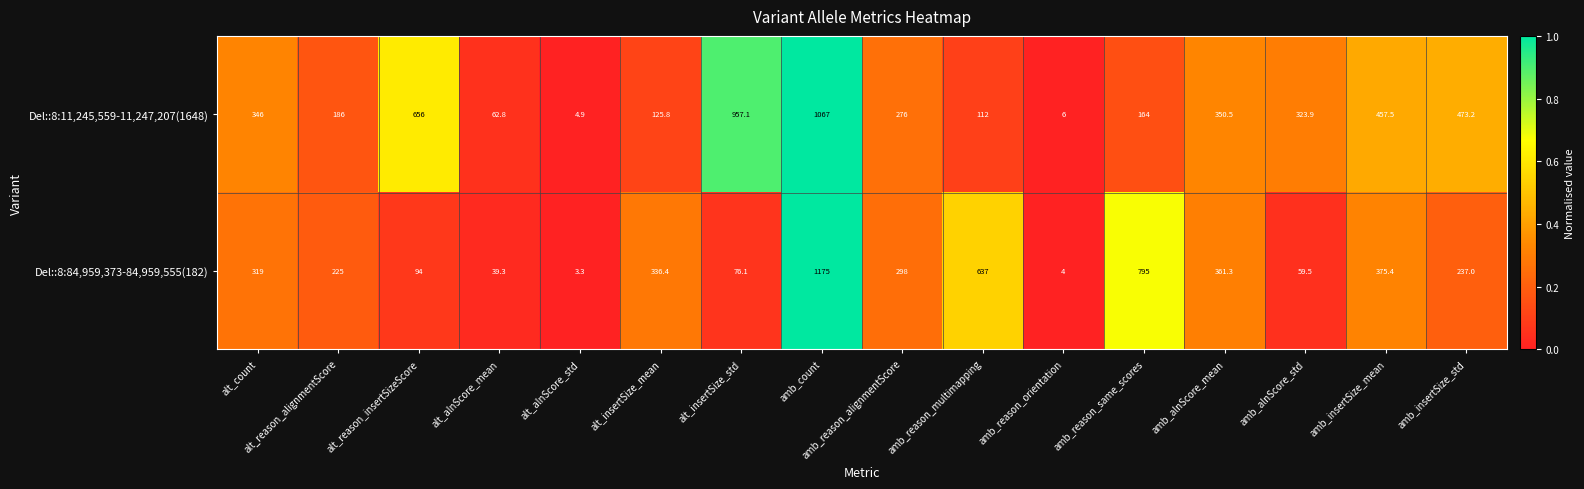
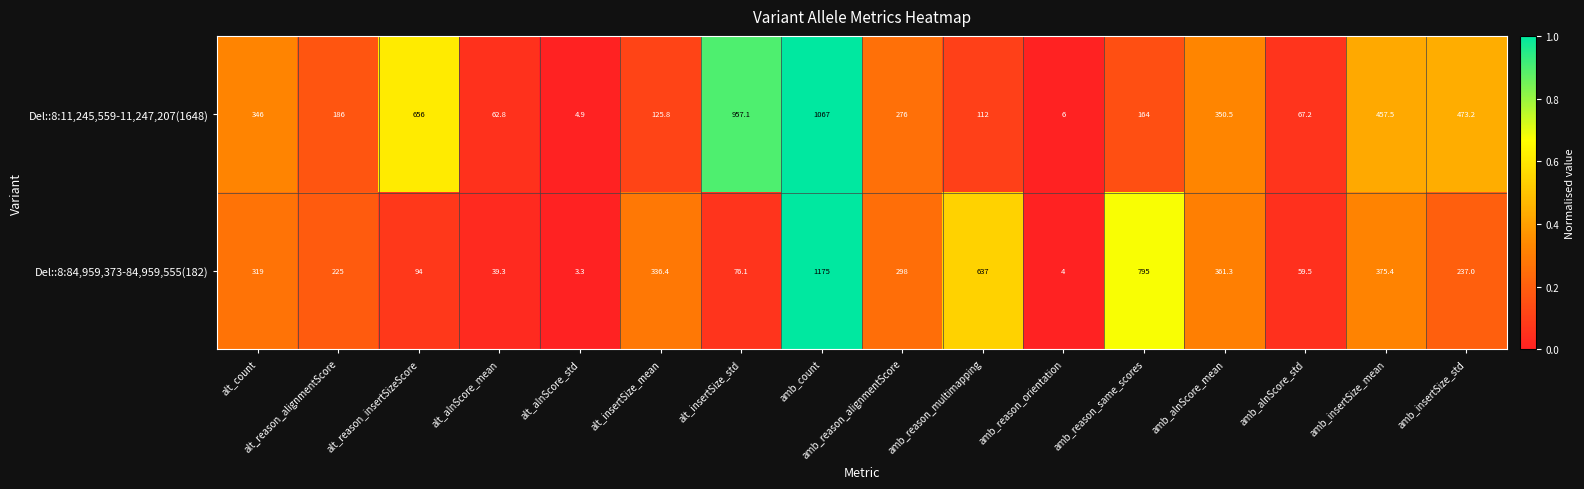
Del::8:11,245,559-11,247,207(1648), amb_alnScore_std: 323.9 -> 67.2
